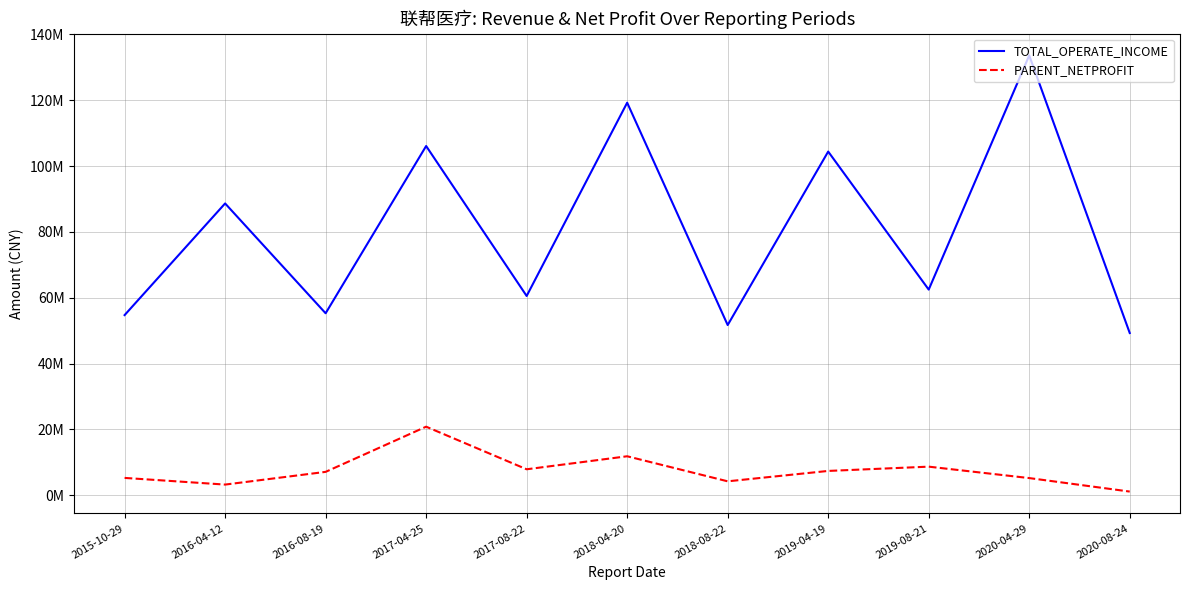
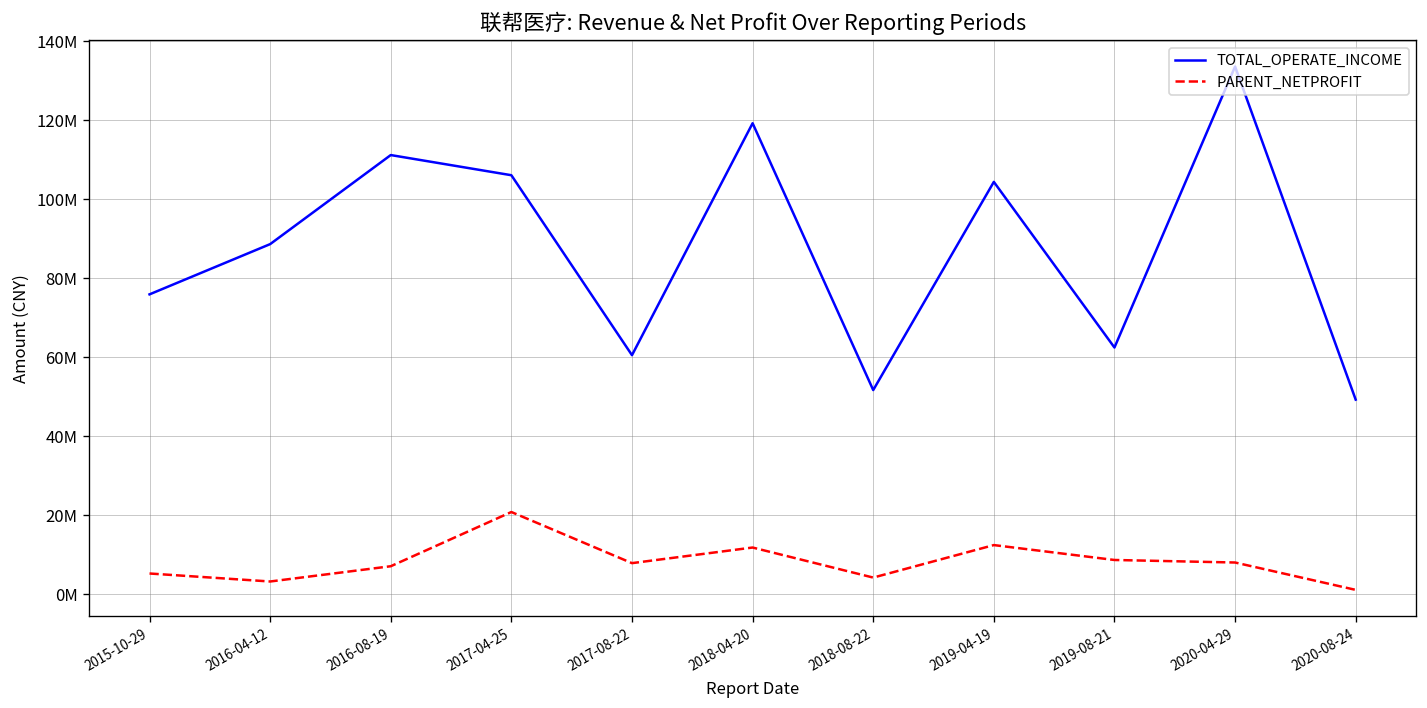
TOTAL_OPERATE_INCOME, 2015-10-29: 55000000 -> 76000000
TOTAL_OPERATE_INCOME, 2016-08-19: 55000000 -> 111000000
PARENT_NETPROFIT, 2019-04-19: 7000000 -> 12000000
PARENT_NETPROFIT, 2020-04-29: 5000000 -> 8000000
